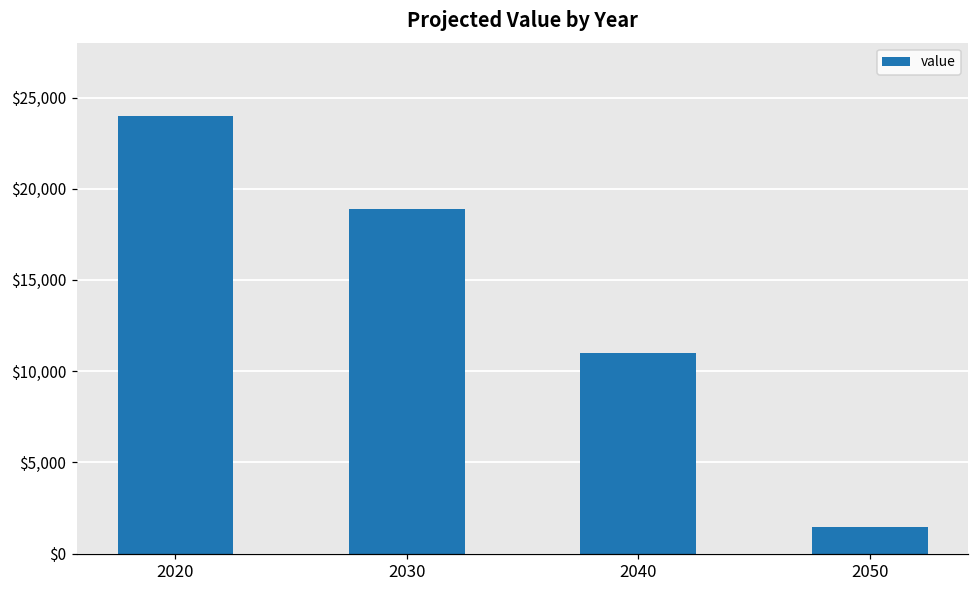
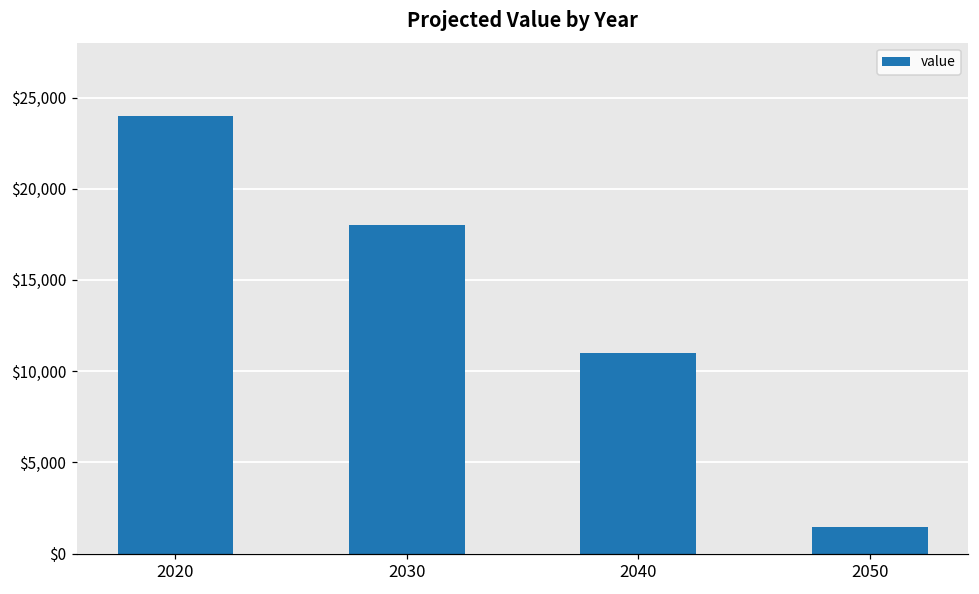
2030: $18,900 -> $18,000
